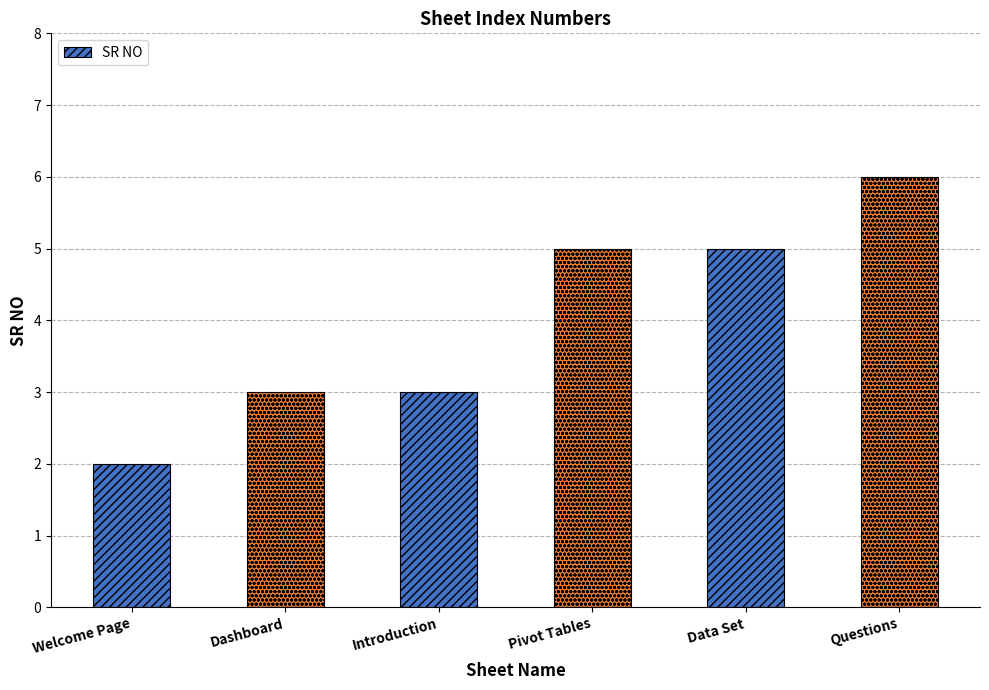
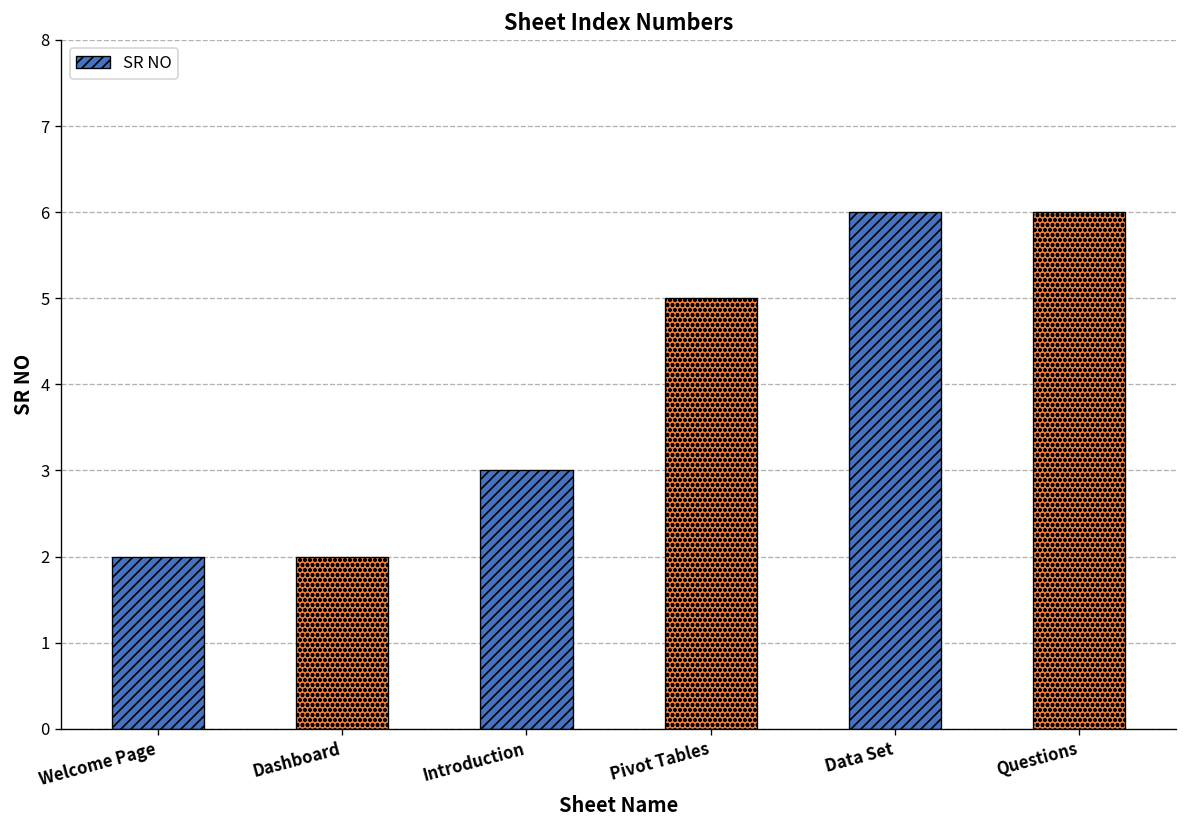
Dashboard: 3 -> 2
Data Set: 5 -> 6
